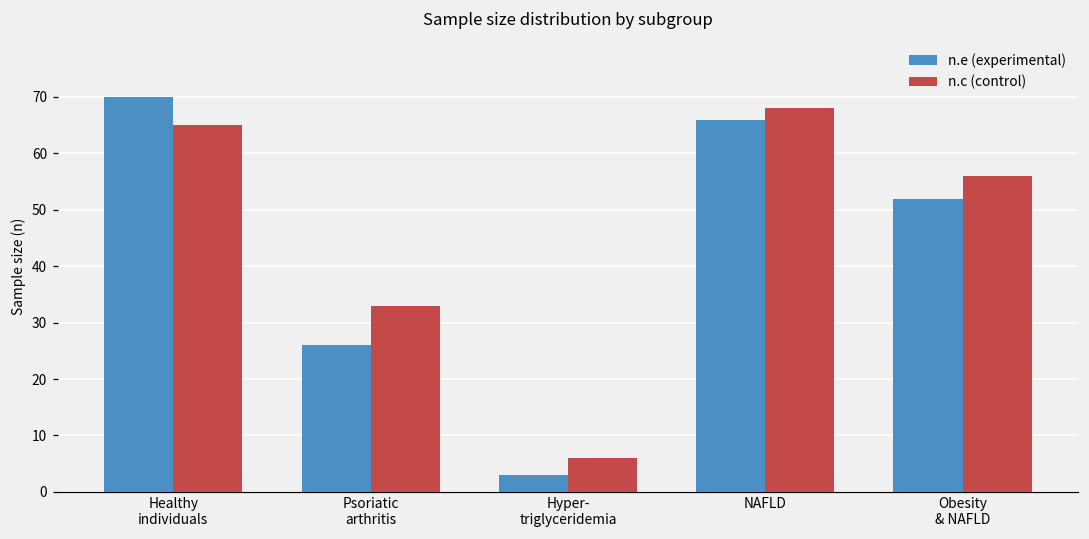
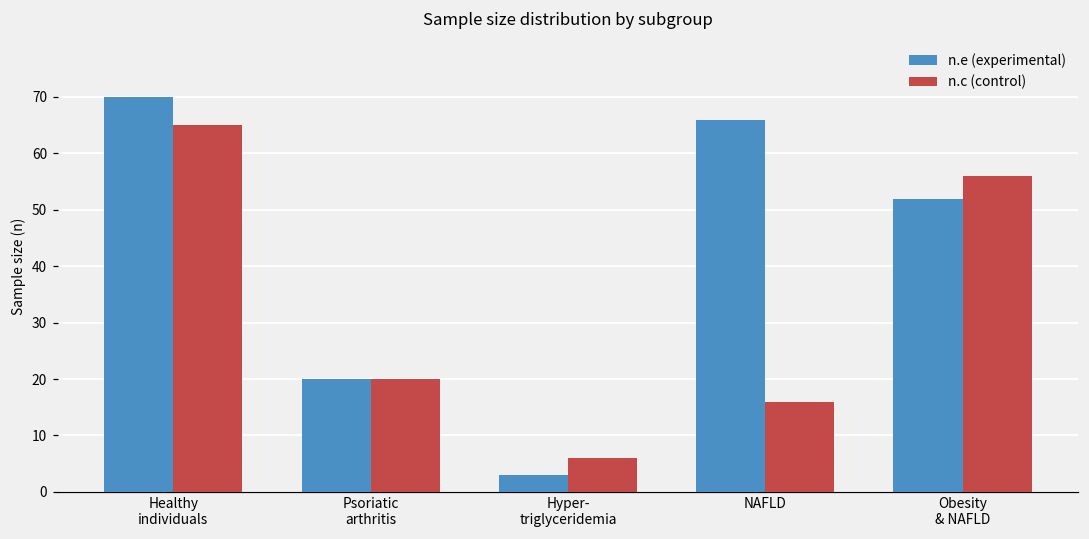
n.e (experimental), Psoriatic arthritis: 26 -> 20
n.c (control), Psoriatic arthritis: 33 -> 20
n.c (control), NAFLD: 68 -> 16
